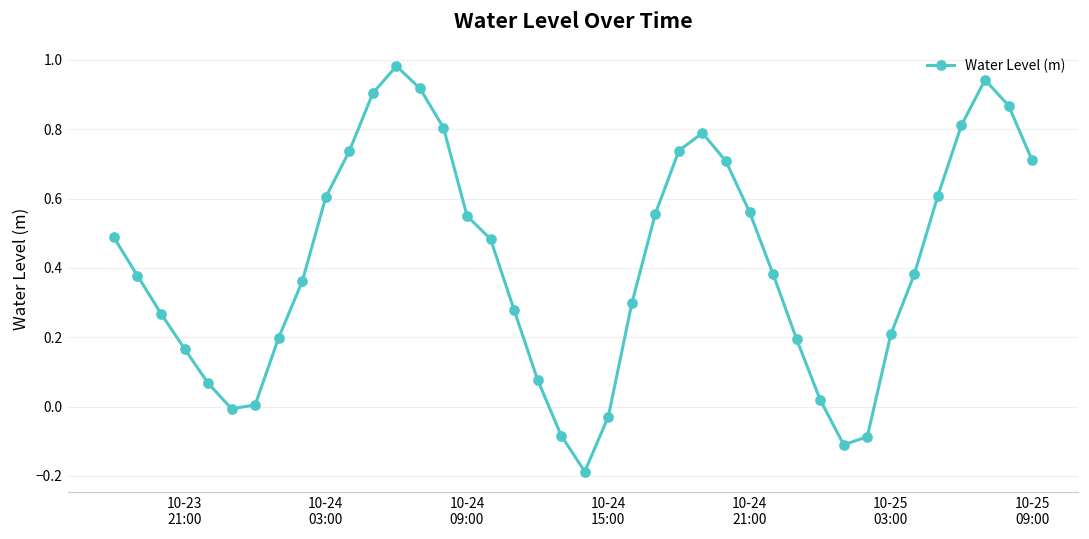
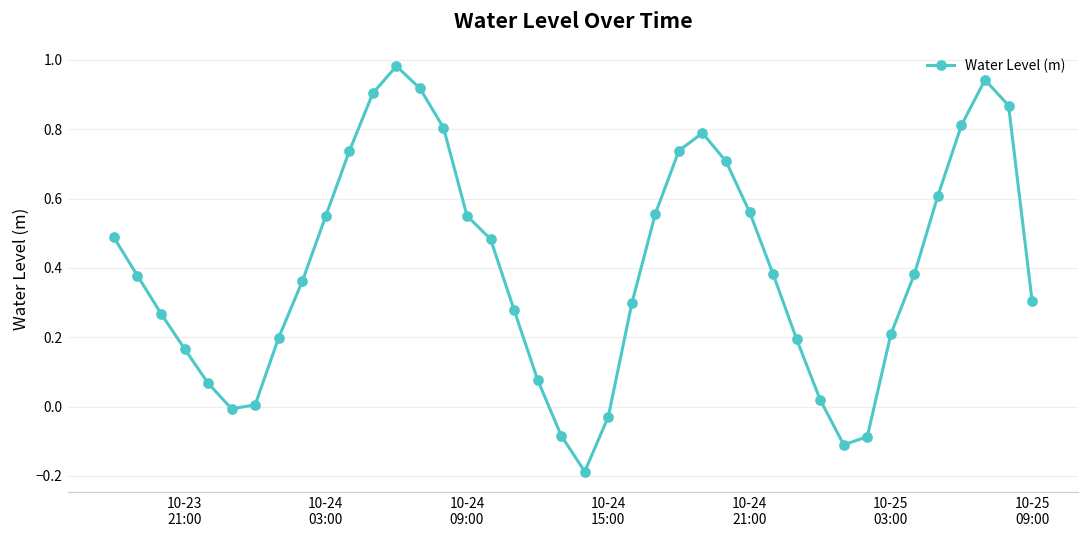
10-24 03:00: 0.60 -> 0.55
10-25 09:00: 0.71 -> 0.30
